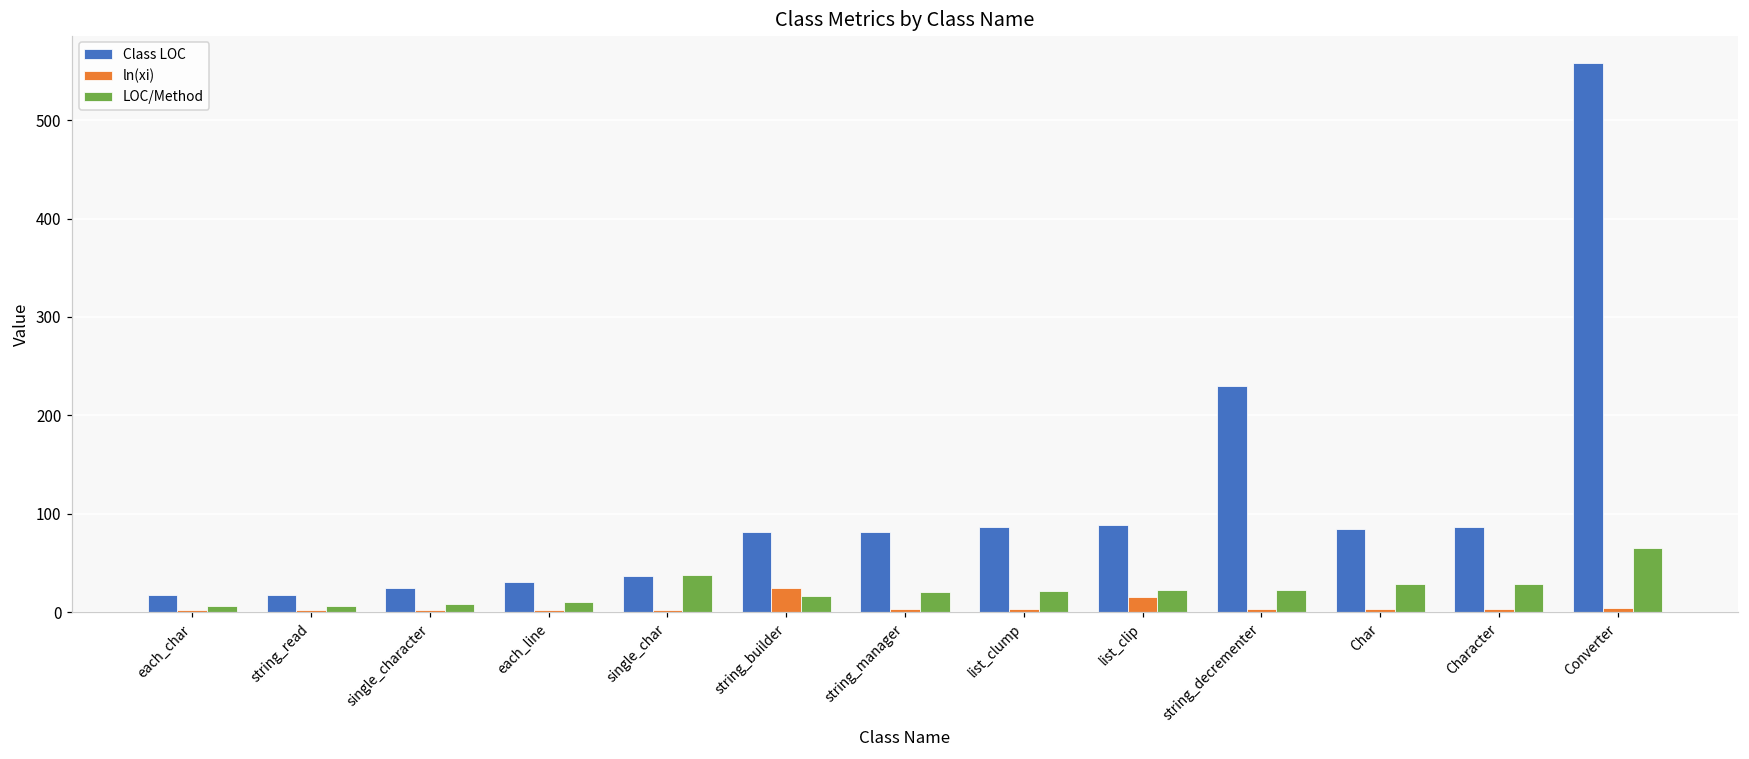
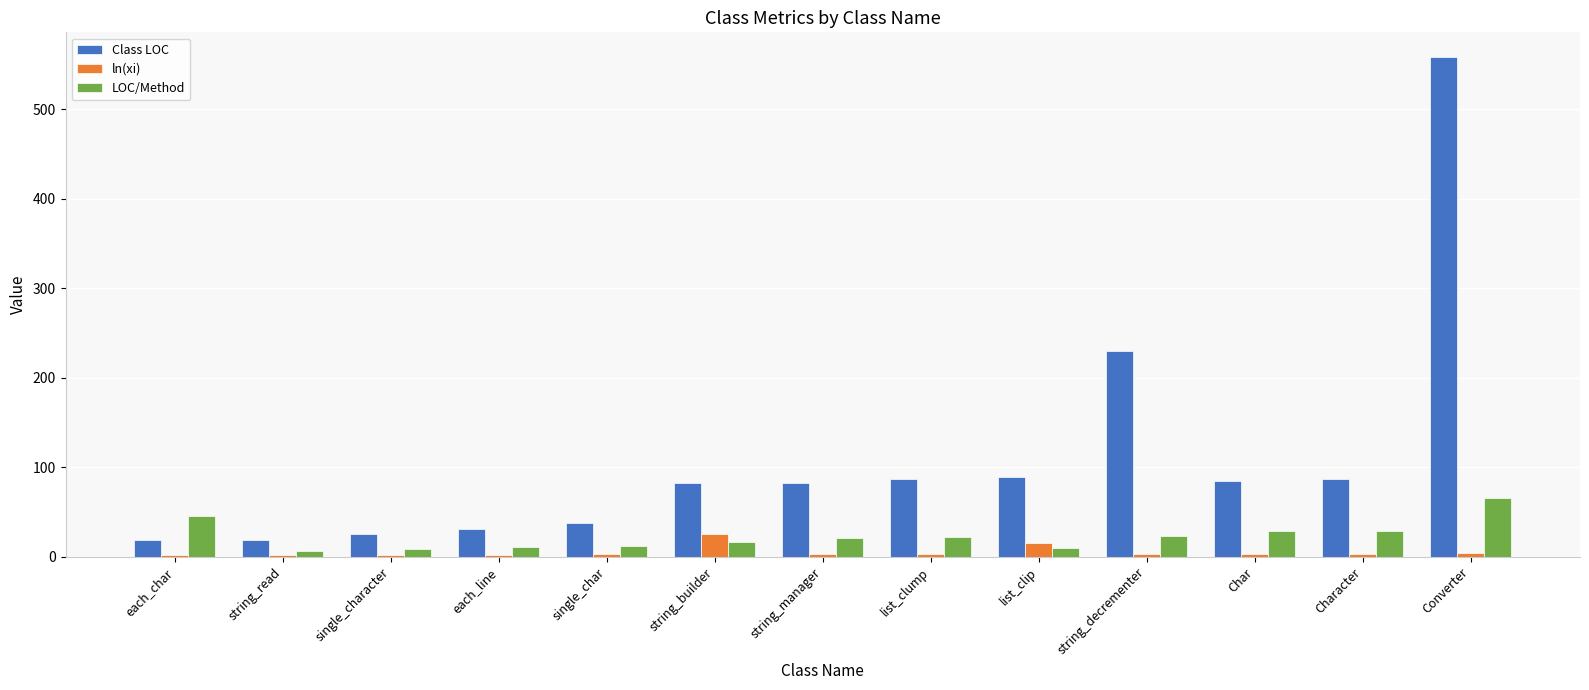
LOC/Method, each_char: 10 -> 50
LOC/Method, single_char: 40 -> 10
LOC/Method, list_clip: 20 -> 10
